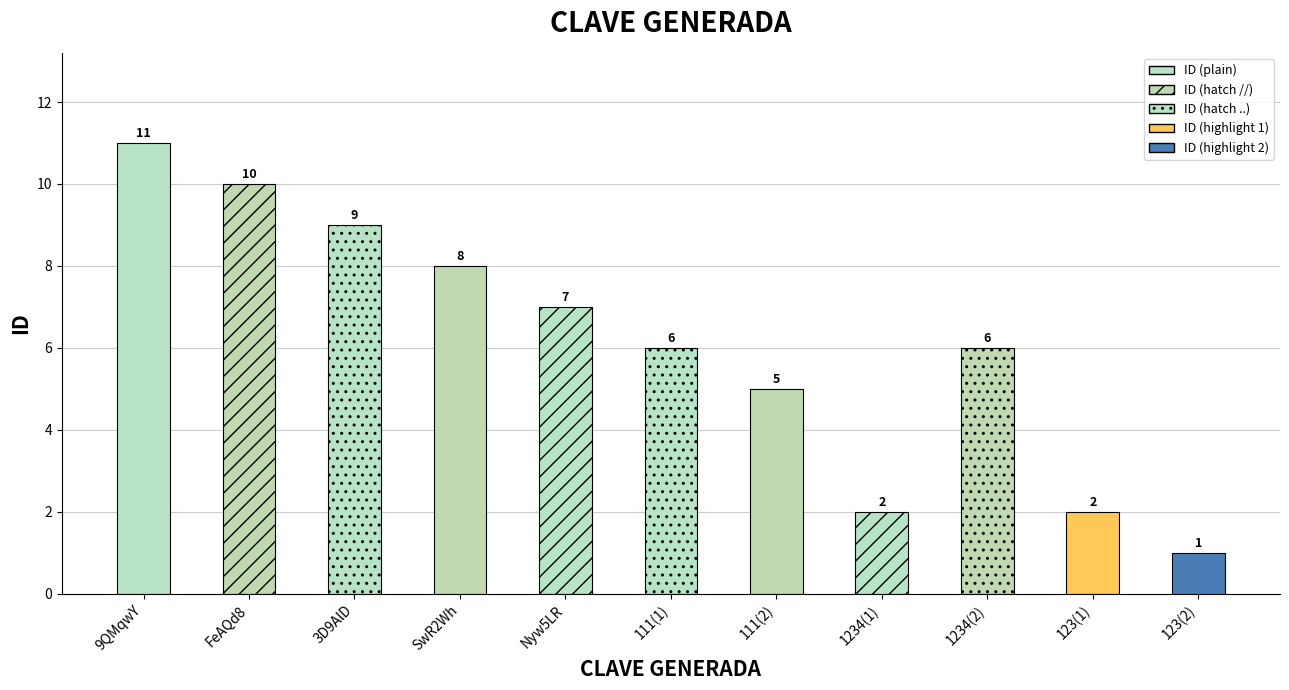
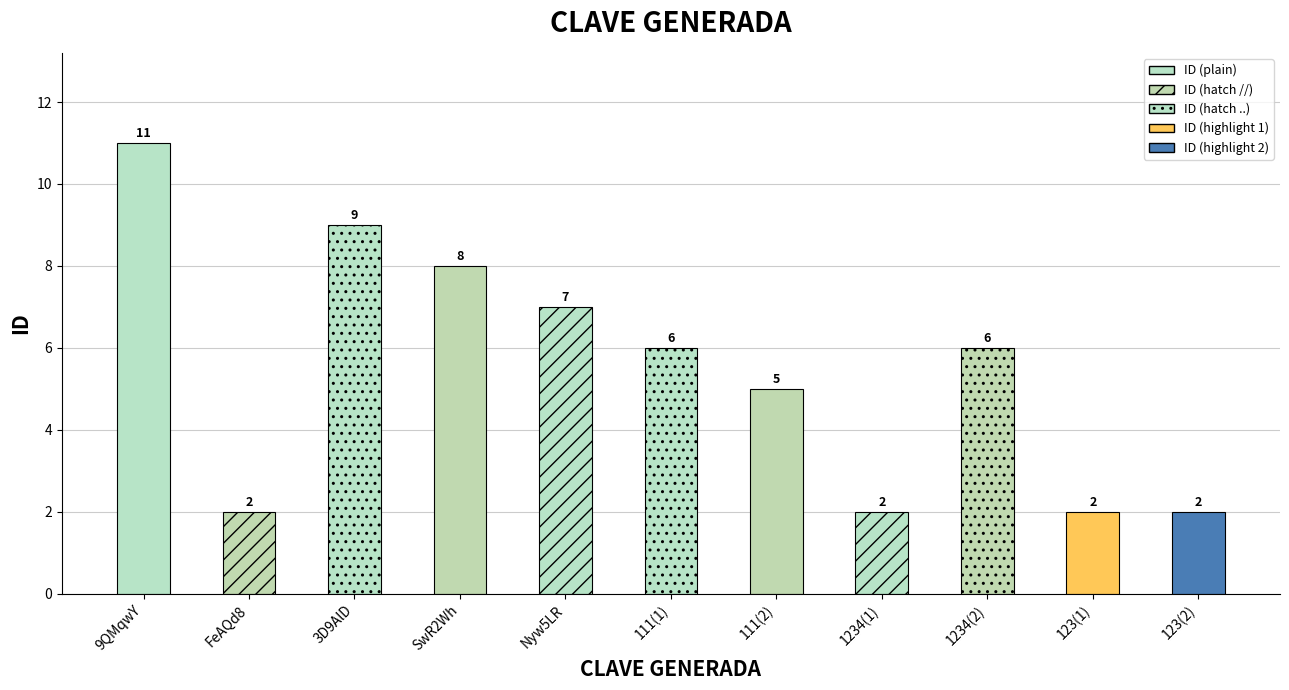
FeAQd8: 10 -> 2
123(2): 1 -> 2
